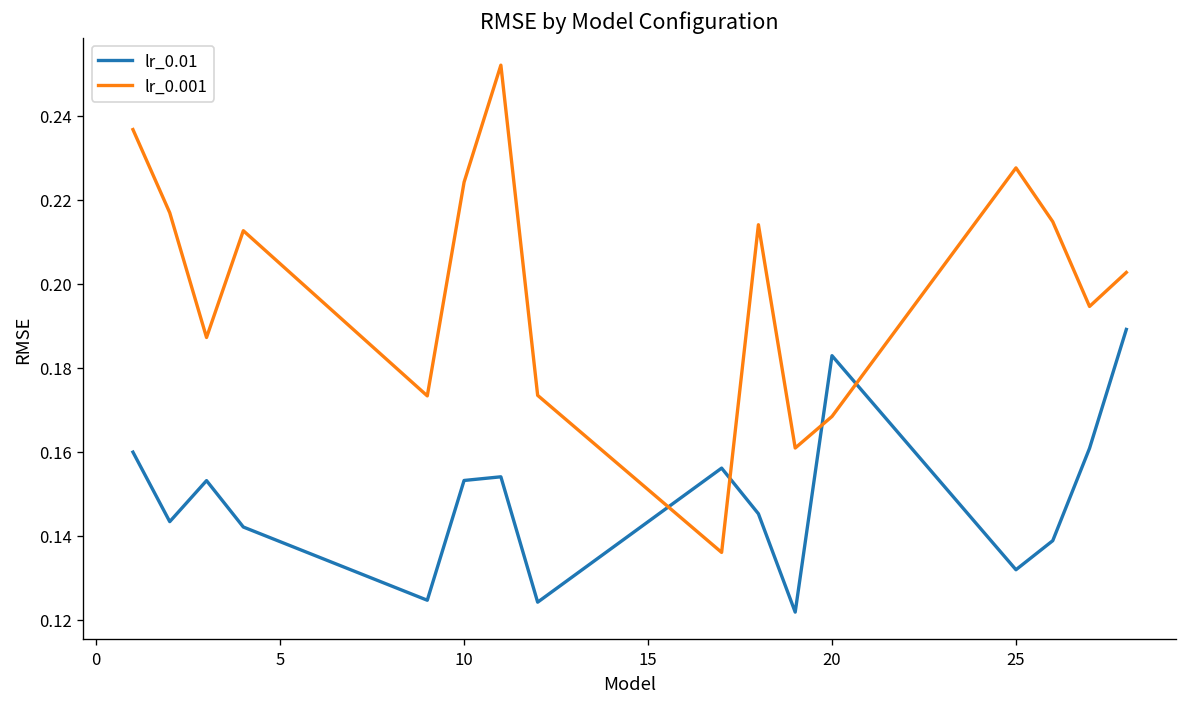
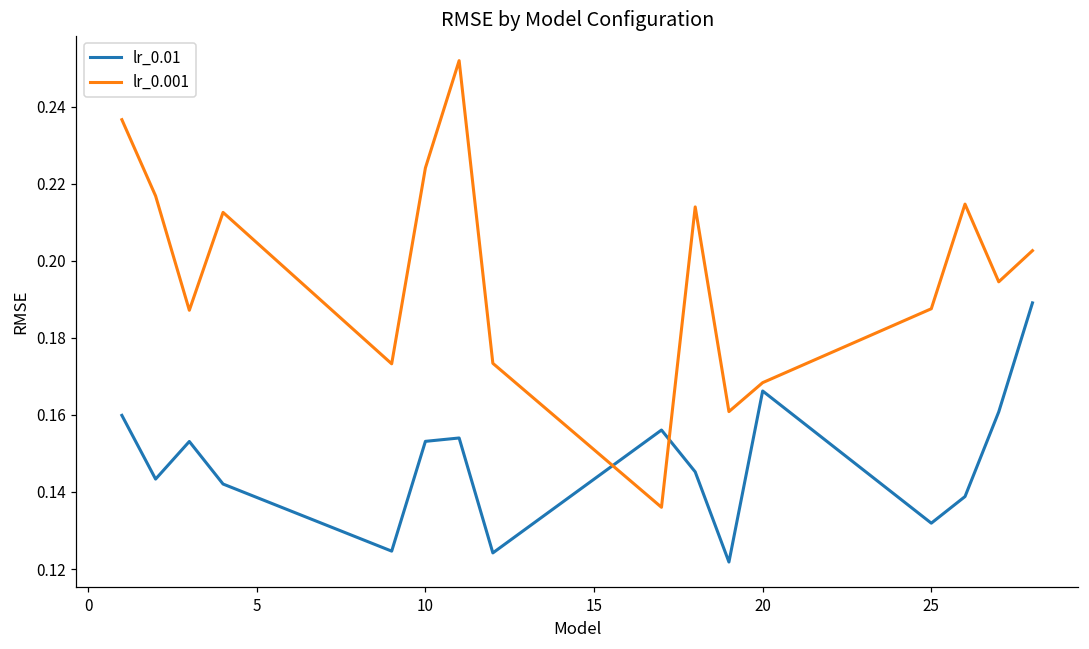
lr_0.01, 20: 0.183 -> 0.166
lr_0.001, 25: 0.228 -> 0.188
